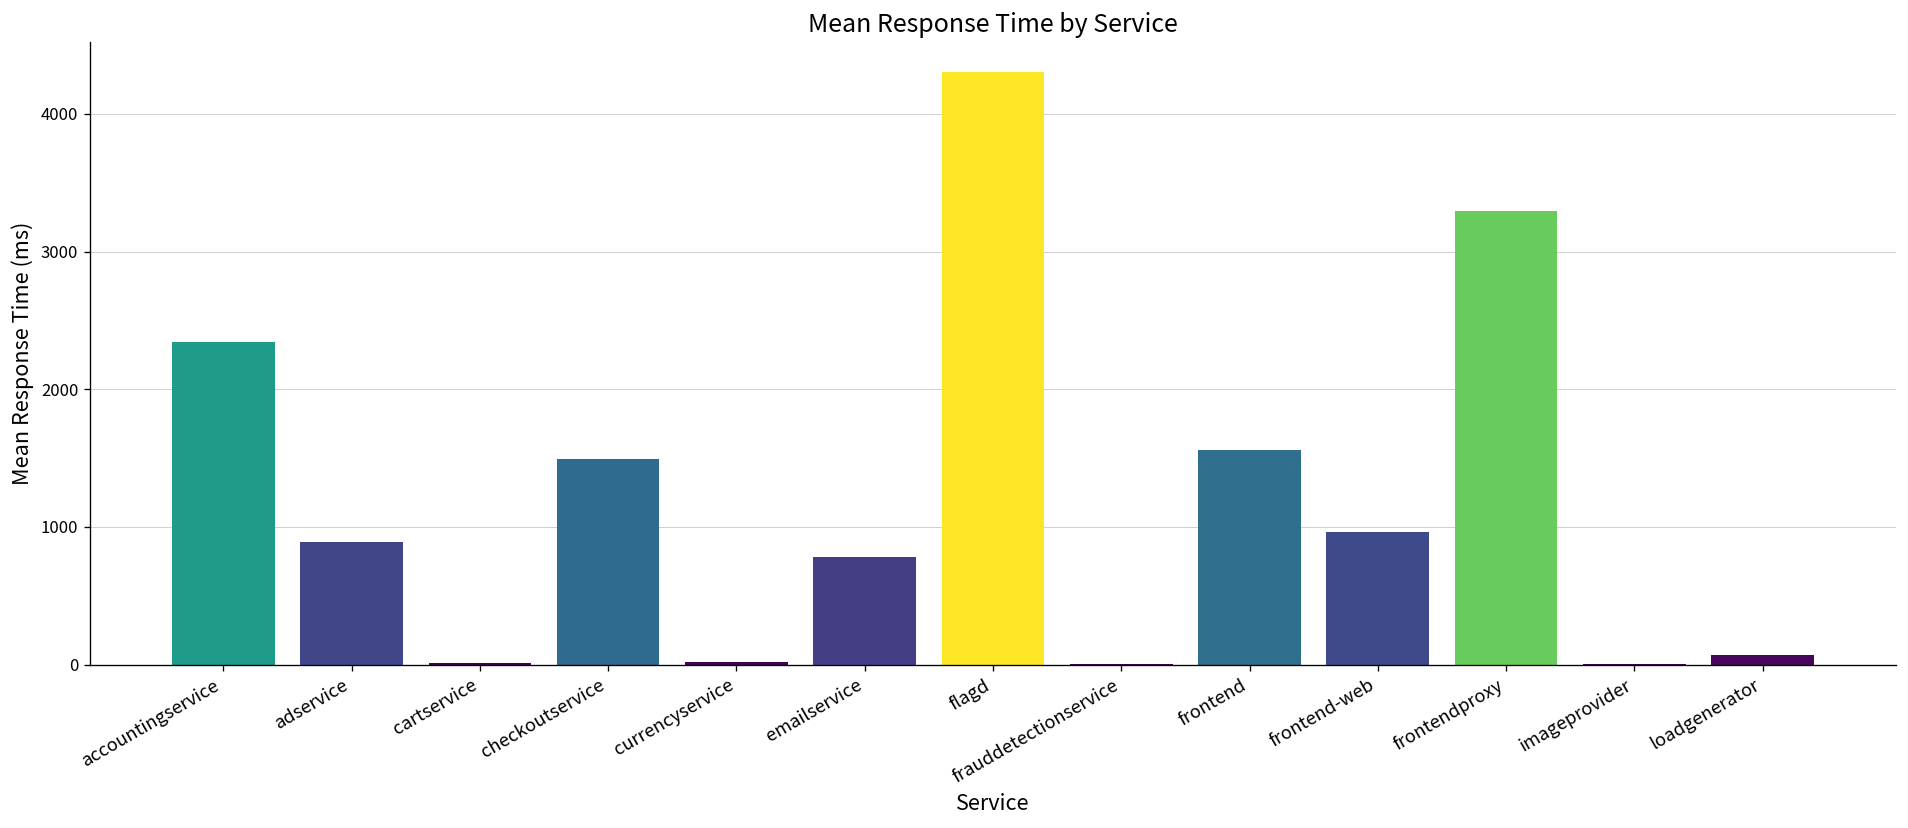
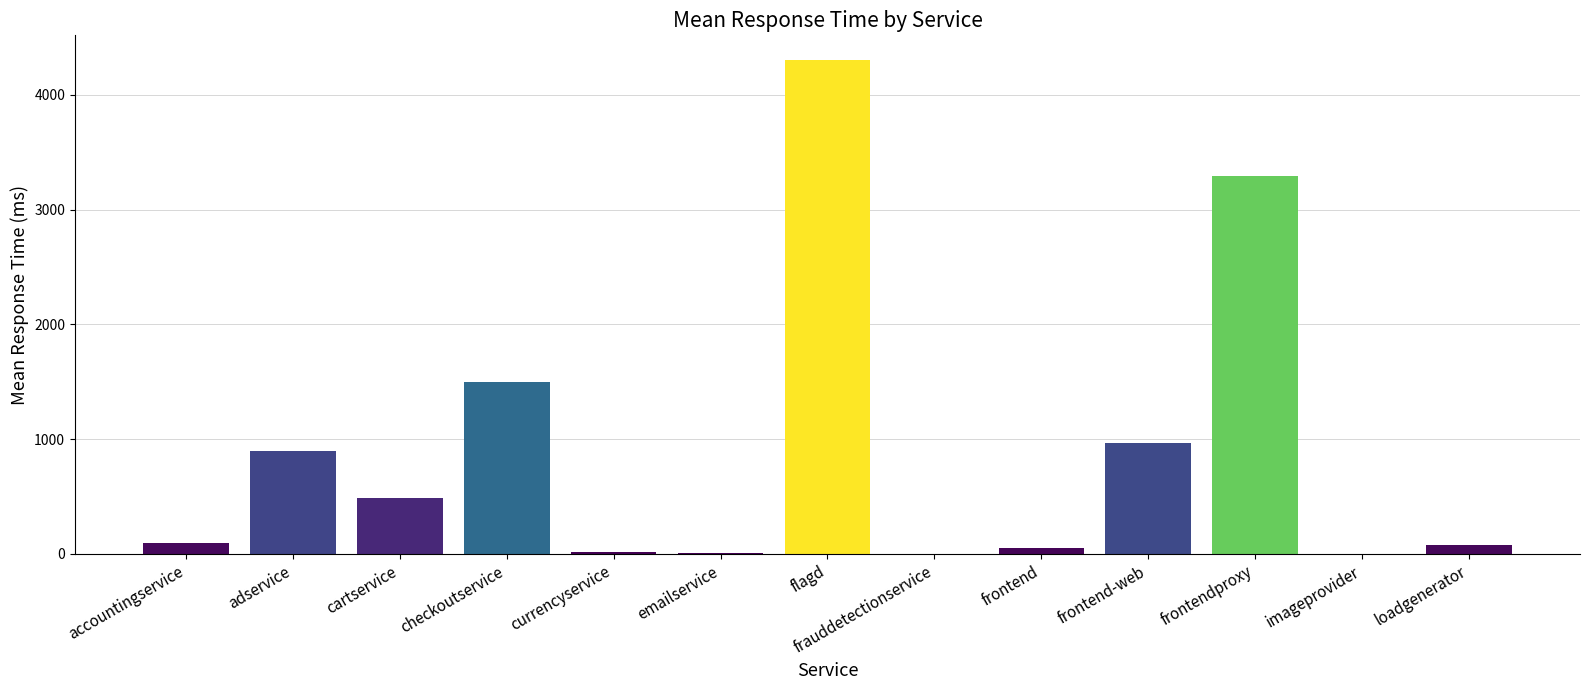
accountingservice: 2350 -> 100
cartservice: 10 -> 490
emailservice: 780 -> 10
frontend: 1560 -> 50
